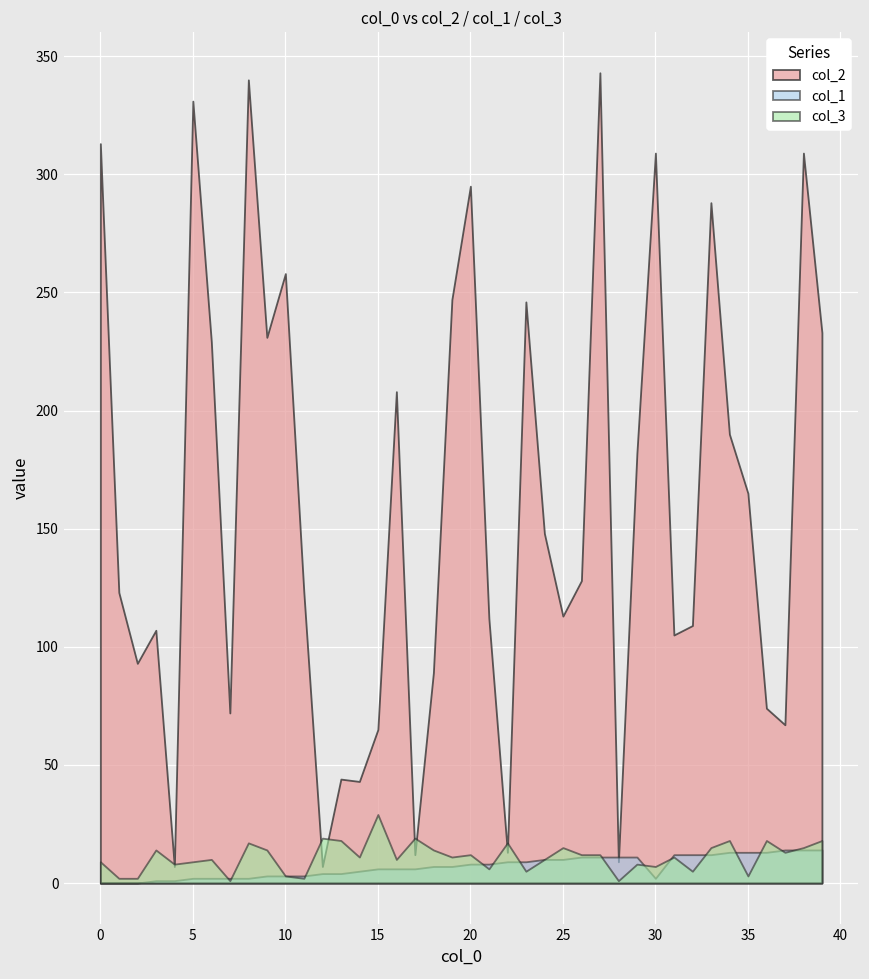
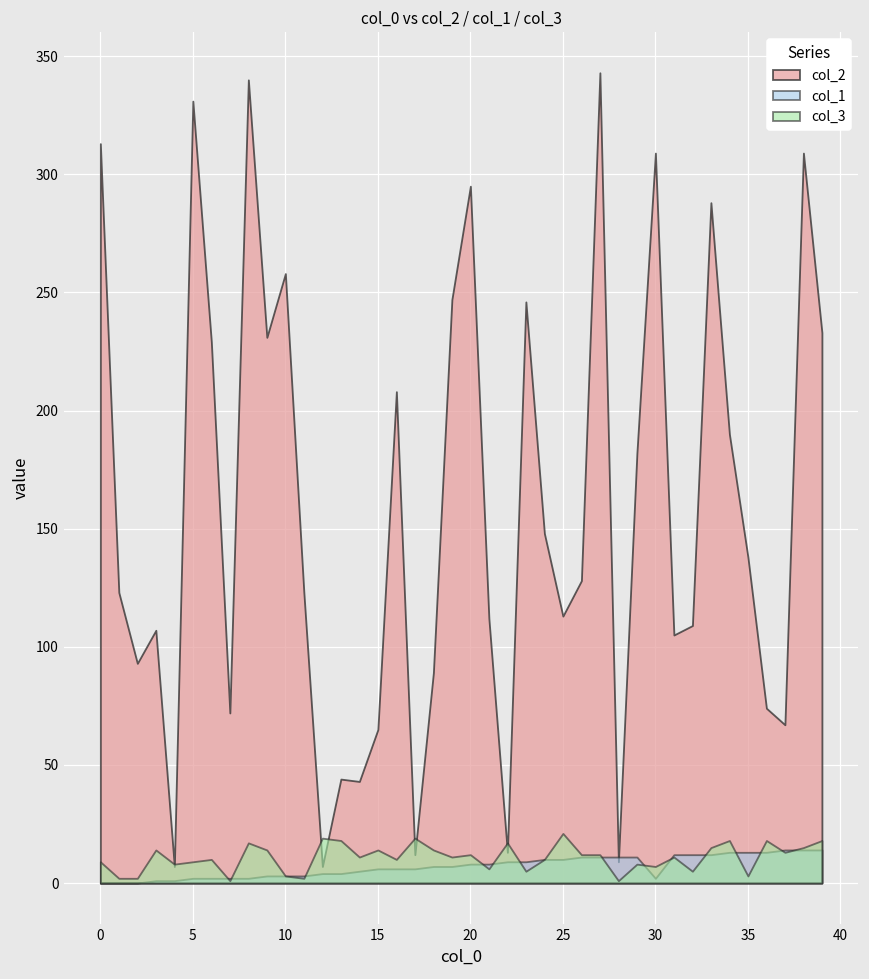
col_3, 15: 29 -> 14
col_3, 25: 15 -> 21
col_2, 35: 165 -> 138
